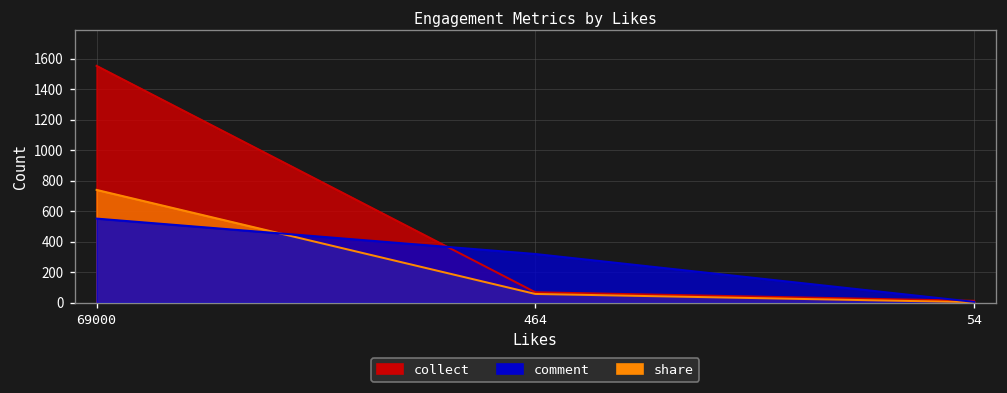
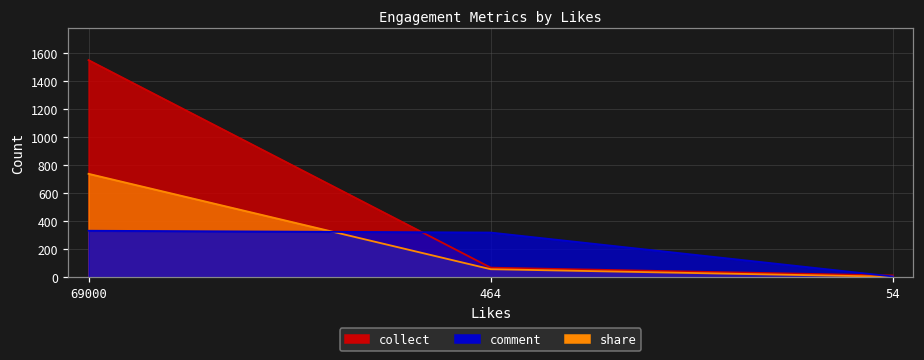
comment, 69000: 550 -> 330
